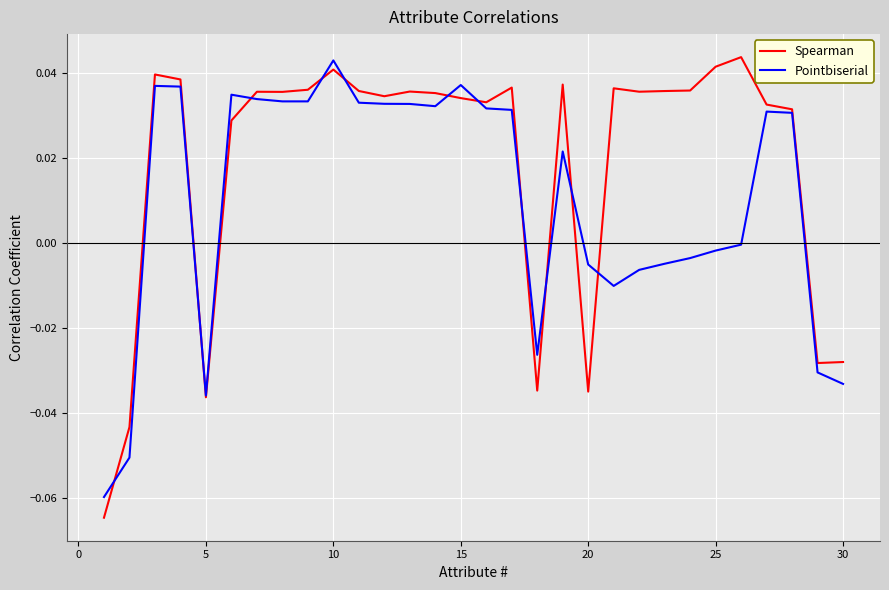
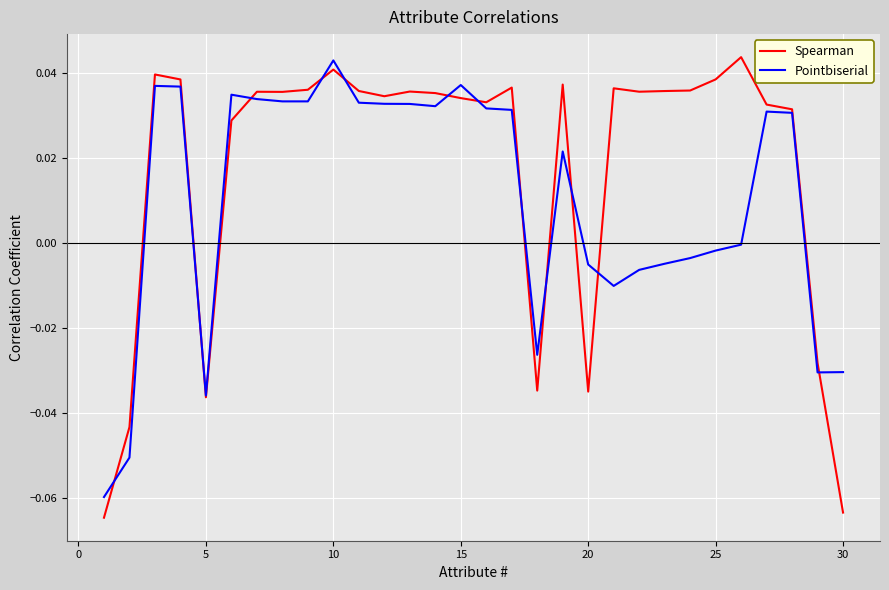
Spearman, 25: 0.041 -> 0.038
Spearman, 30: -0.028 -> -0.063
Pointbiserial, 30: -0.033 -> -0.030
